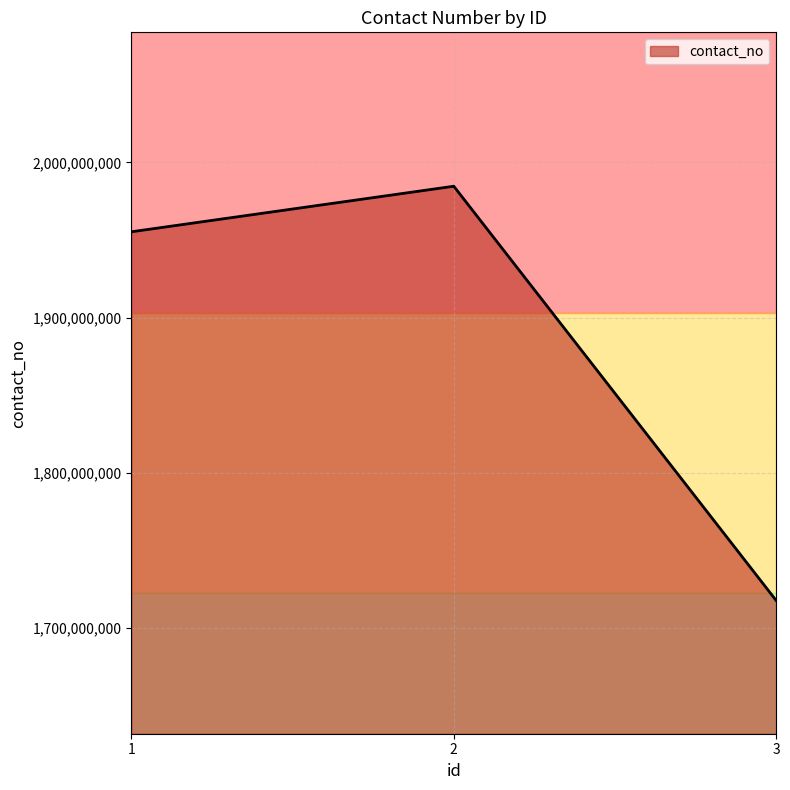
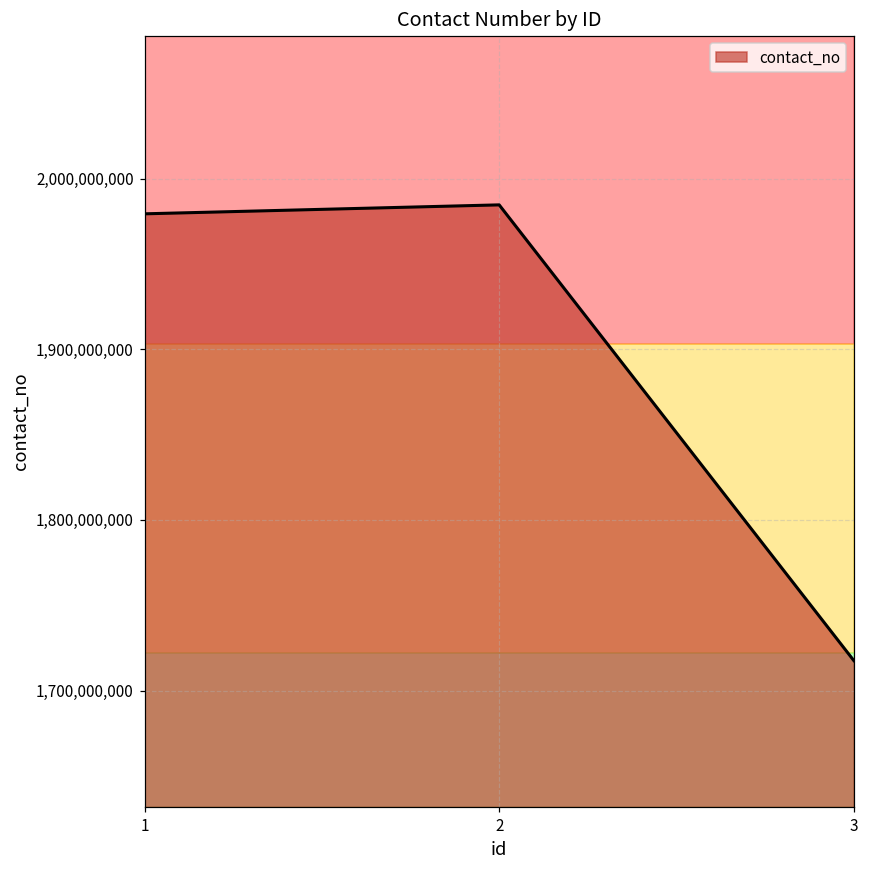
1: 1,955,000,000 -> 1,979,000,000
